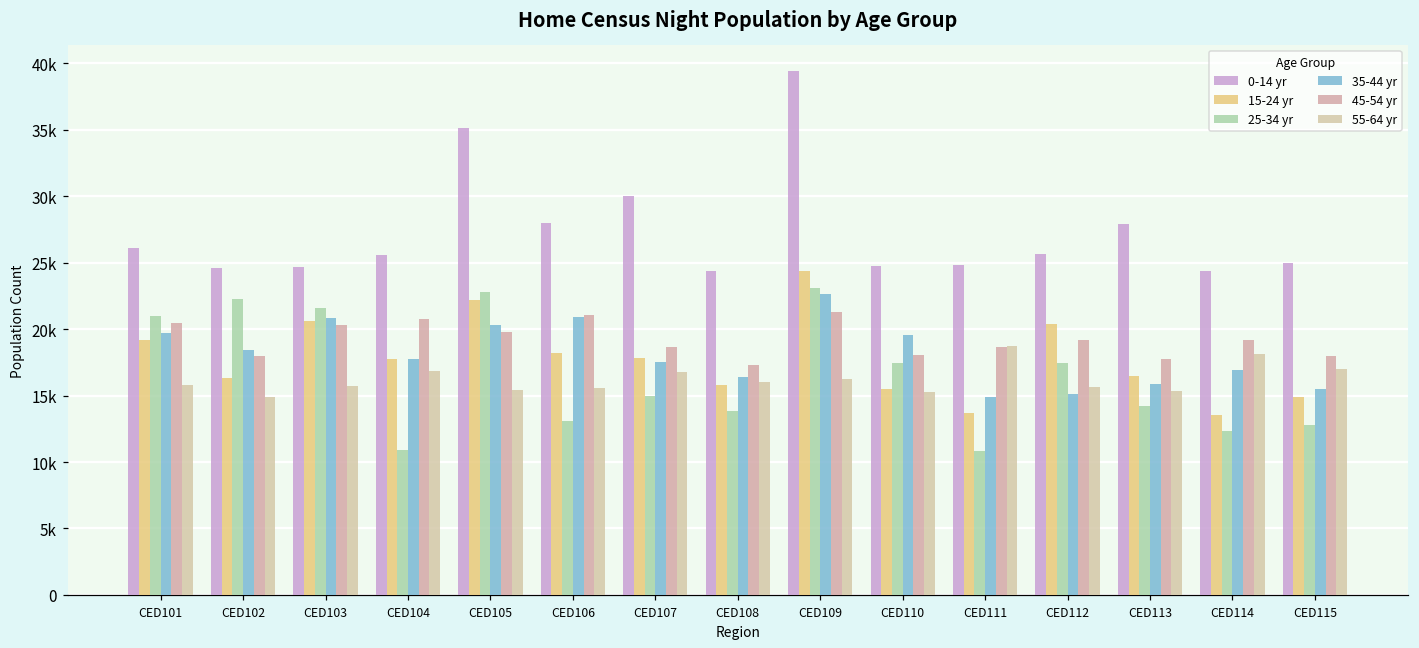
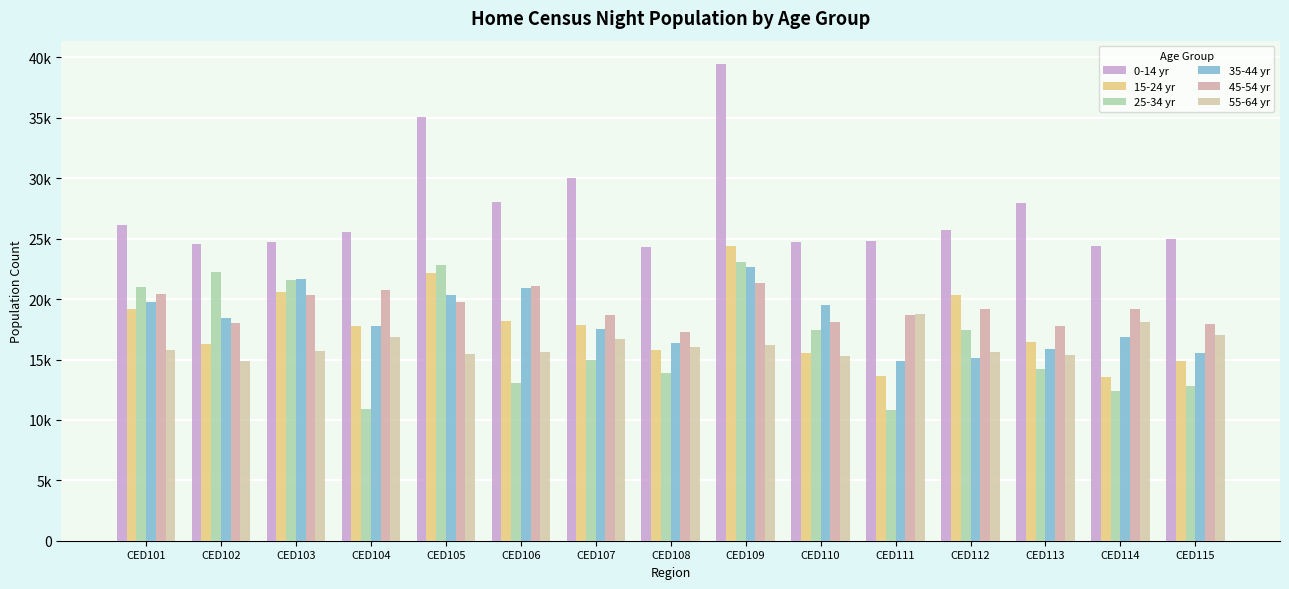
35-44 yr, CED103: 20900 -> 21700
